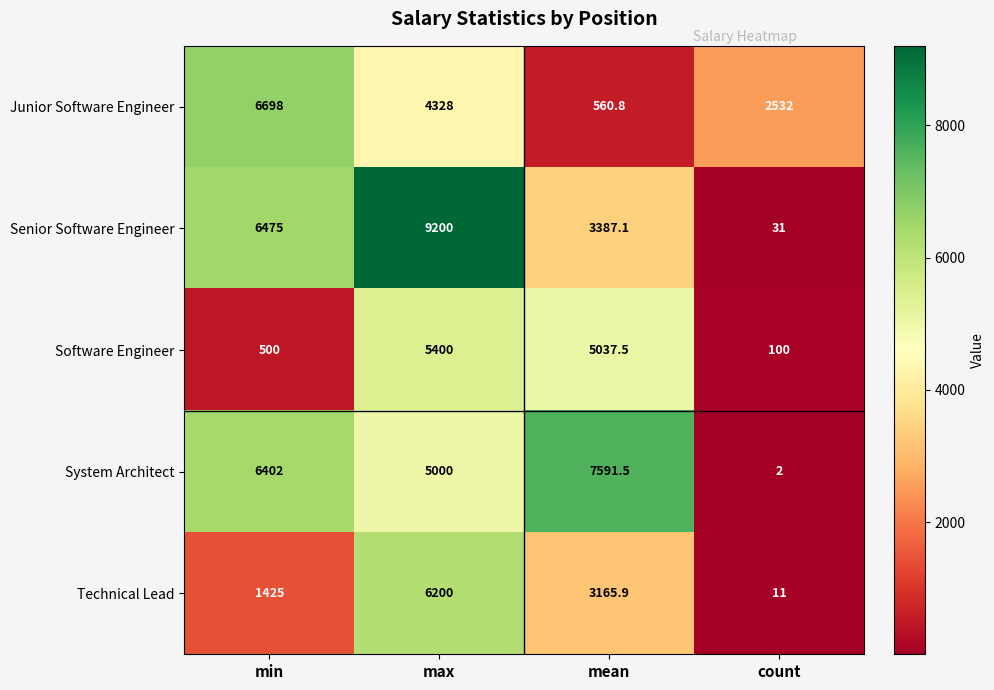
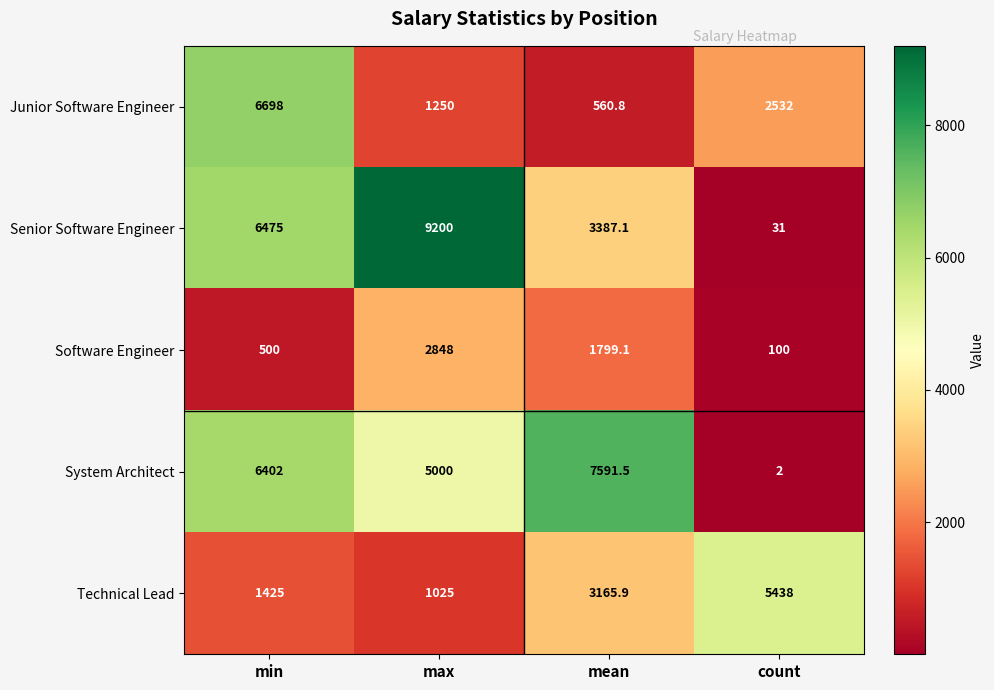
Junior Software Engineer, max: 4328 -> 1250
Software Engineer, max: 5400 -> 2848
Software Engineer, mean: 5037.5 -> 1799.1
Technical Lead, max: 6200 -> 1025
Technical Lead, count: 11 -> 5438
